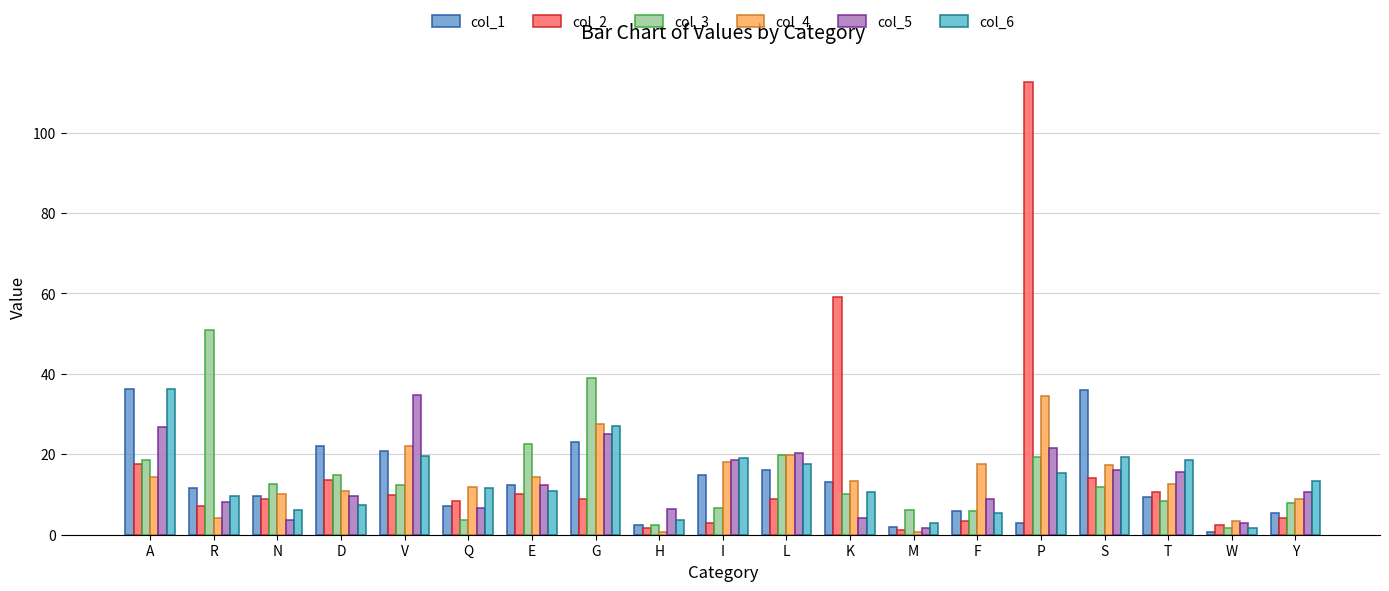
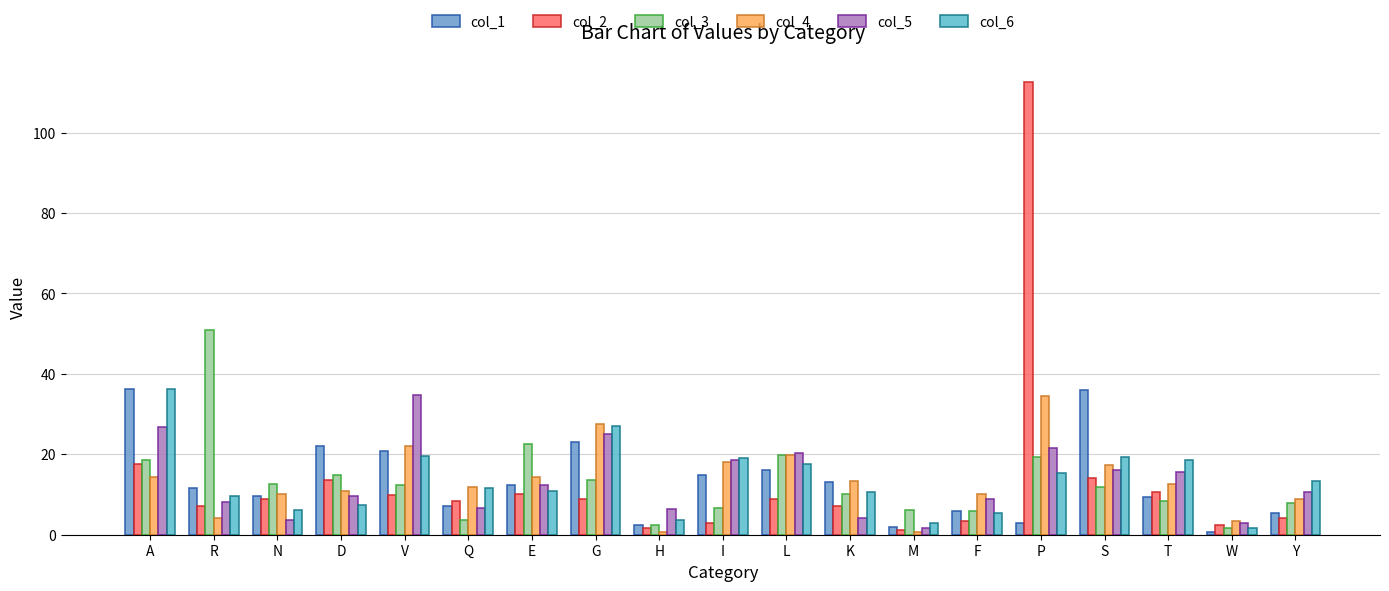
col_3, G: 39 -> 14
col_2, K: 59 -> 7
col_4, F: 18 -> 10
